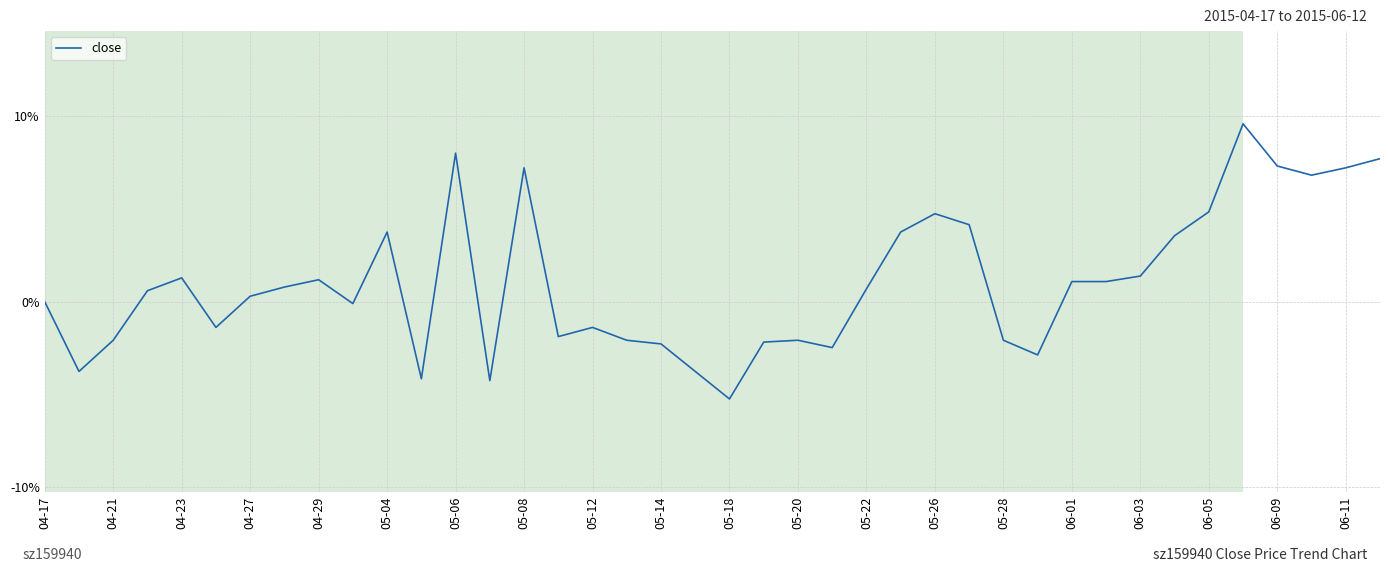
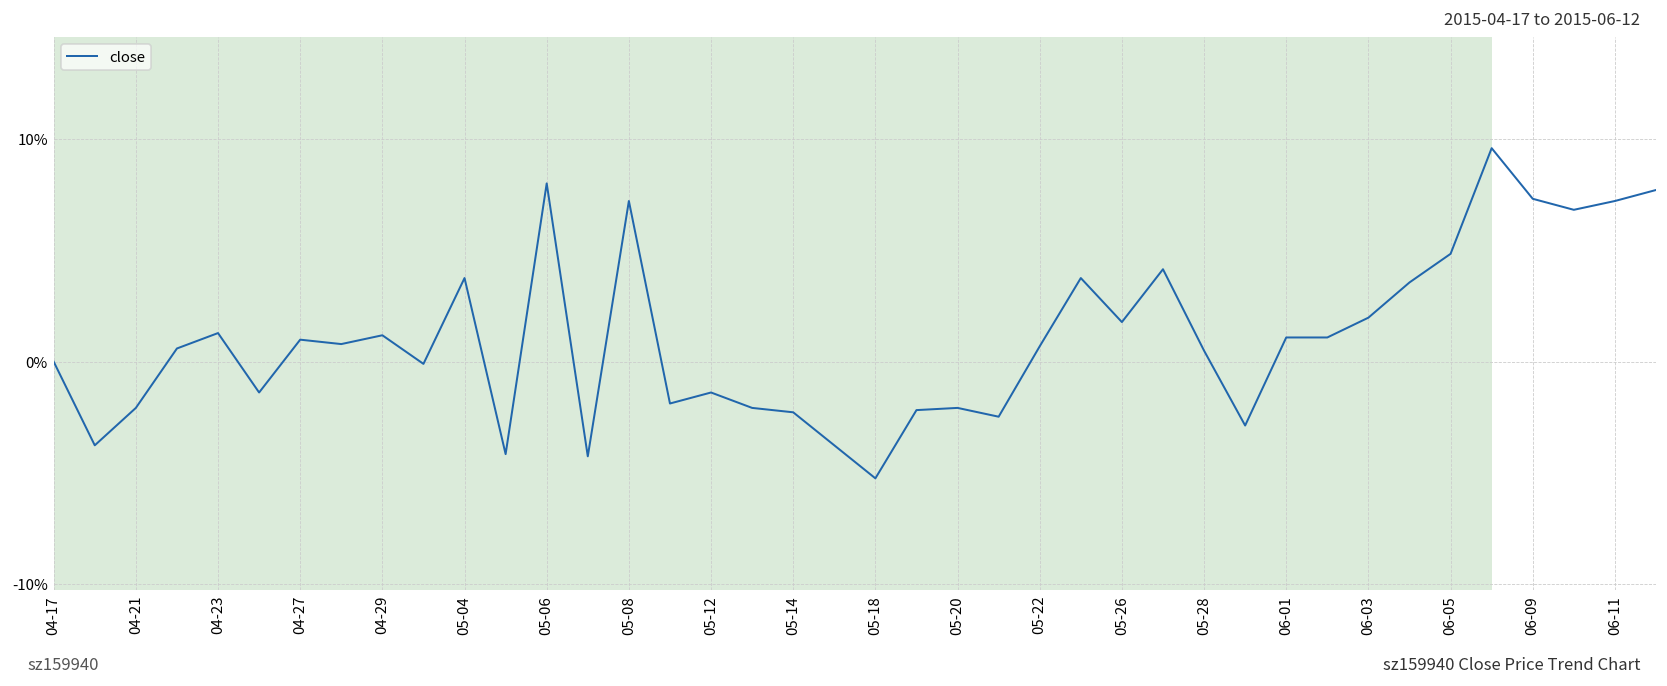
04-27: 0.3% -> 1.0%
05-26: 4.7% -> 1.8%
05-28: -2.1% -> 0.5%
06-03: 1.4% -> 2.0%
